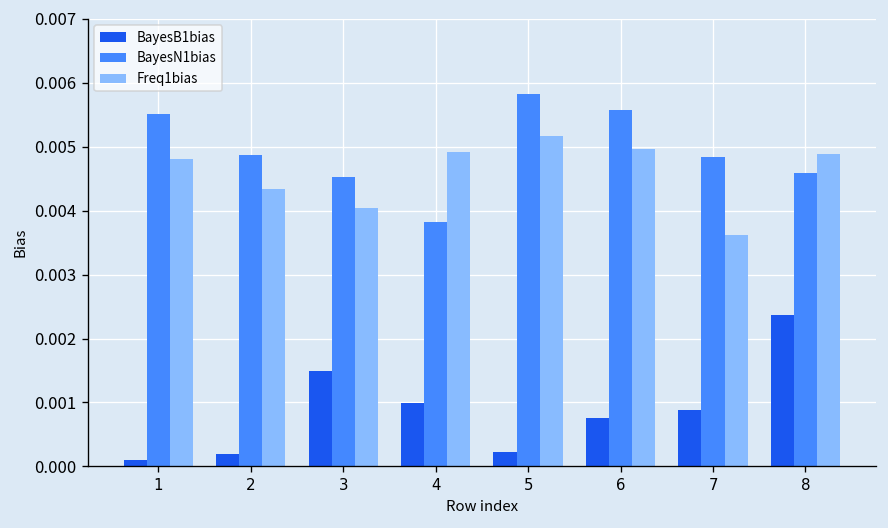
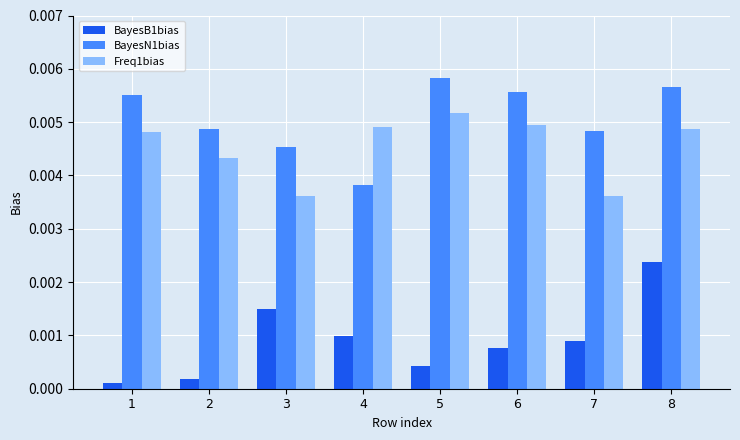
Freq1bias, 3: 0.0040 -> 0.0036
BayesB1bias, 5: 0.0002 -> 0.0004
BayesN1bias, 8: 0.0046 -> 0.0057
